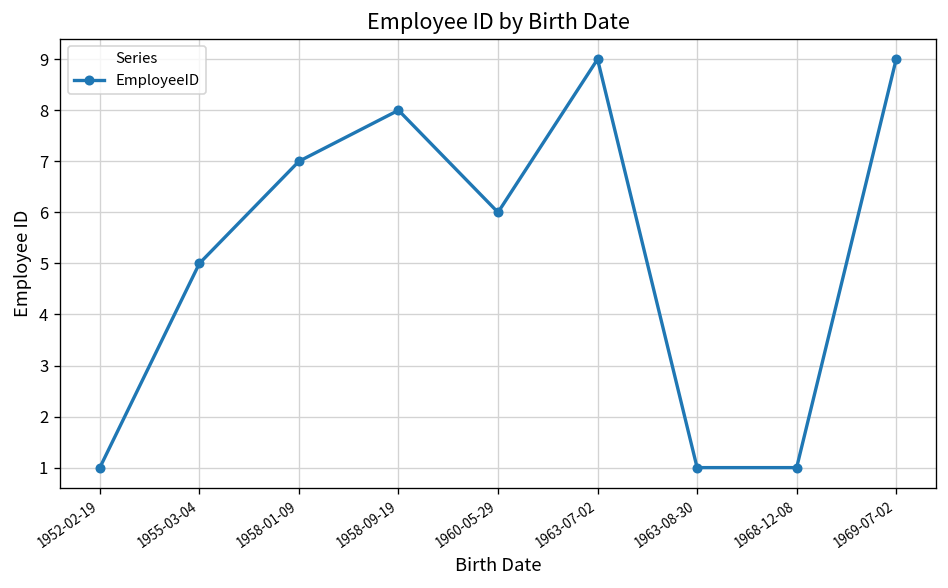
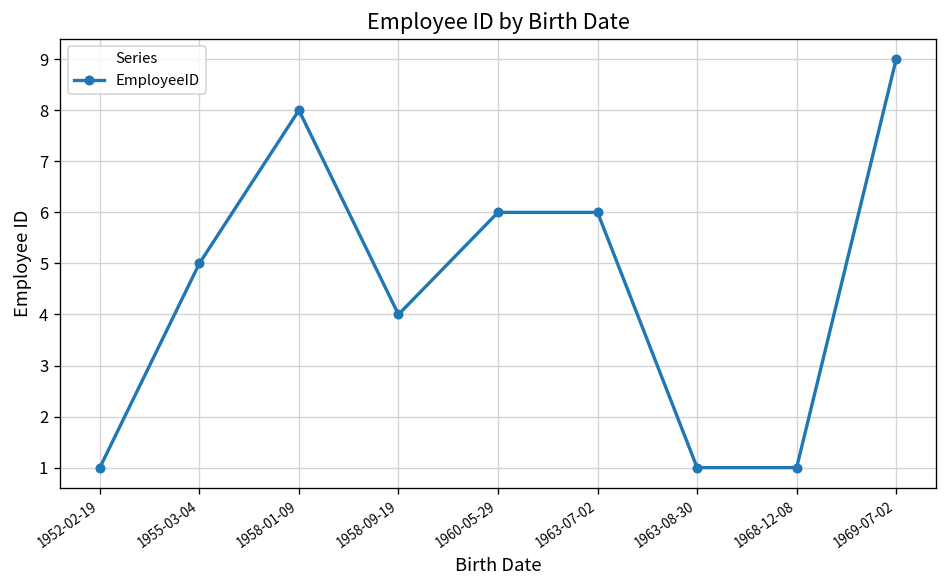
1958-01-09: 7 -> 8
1958-09-19: 8 -> 4
1963-07-02: 9 -> 6
